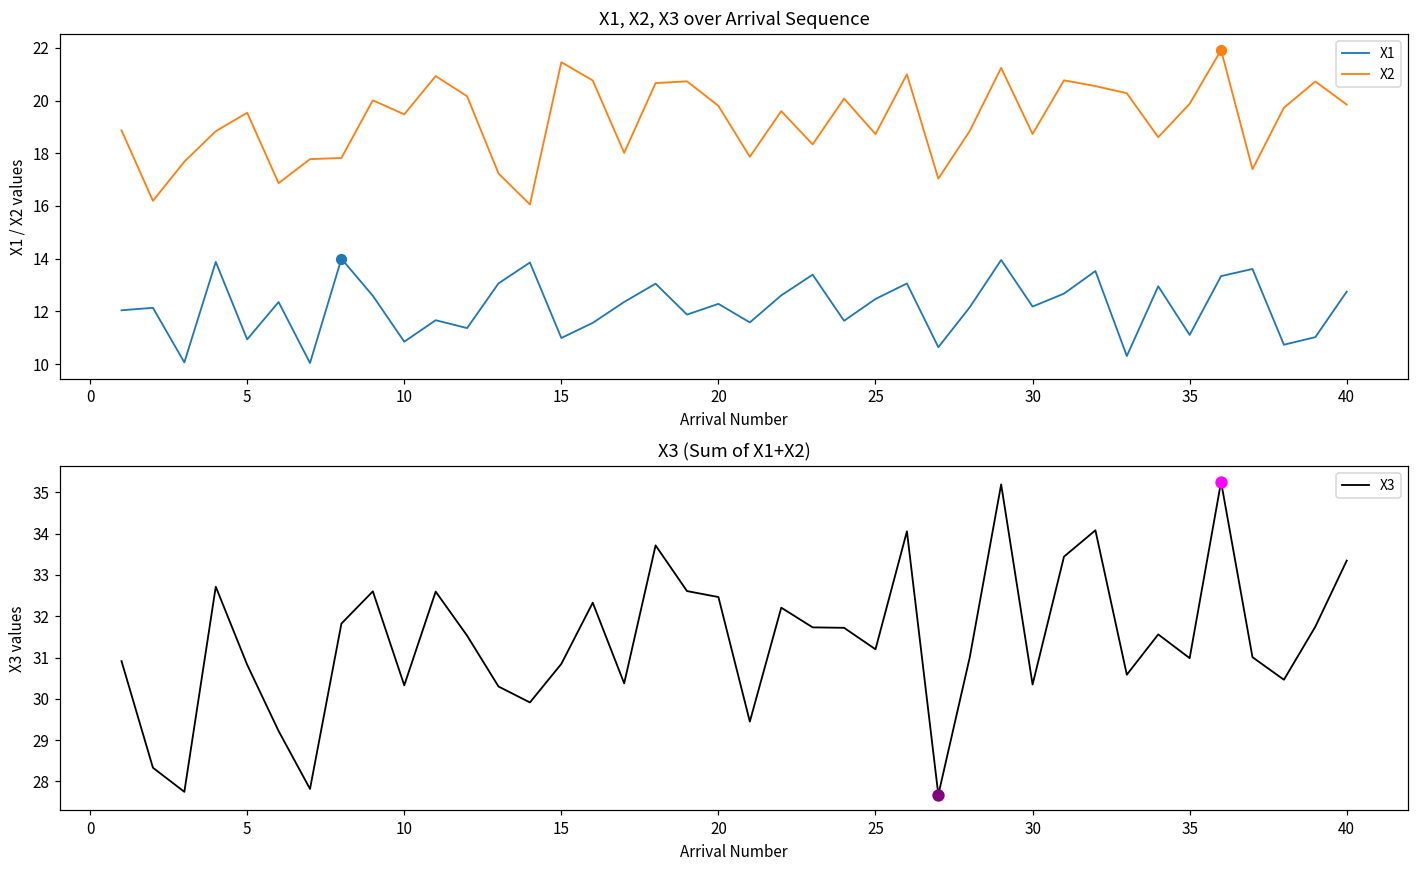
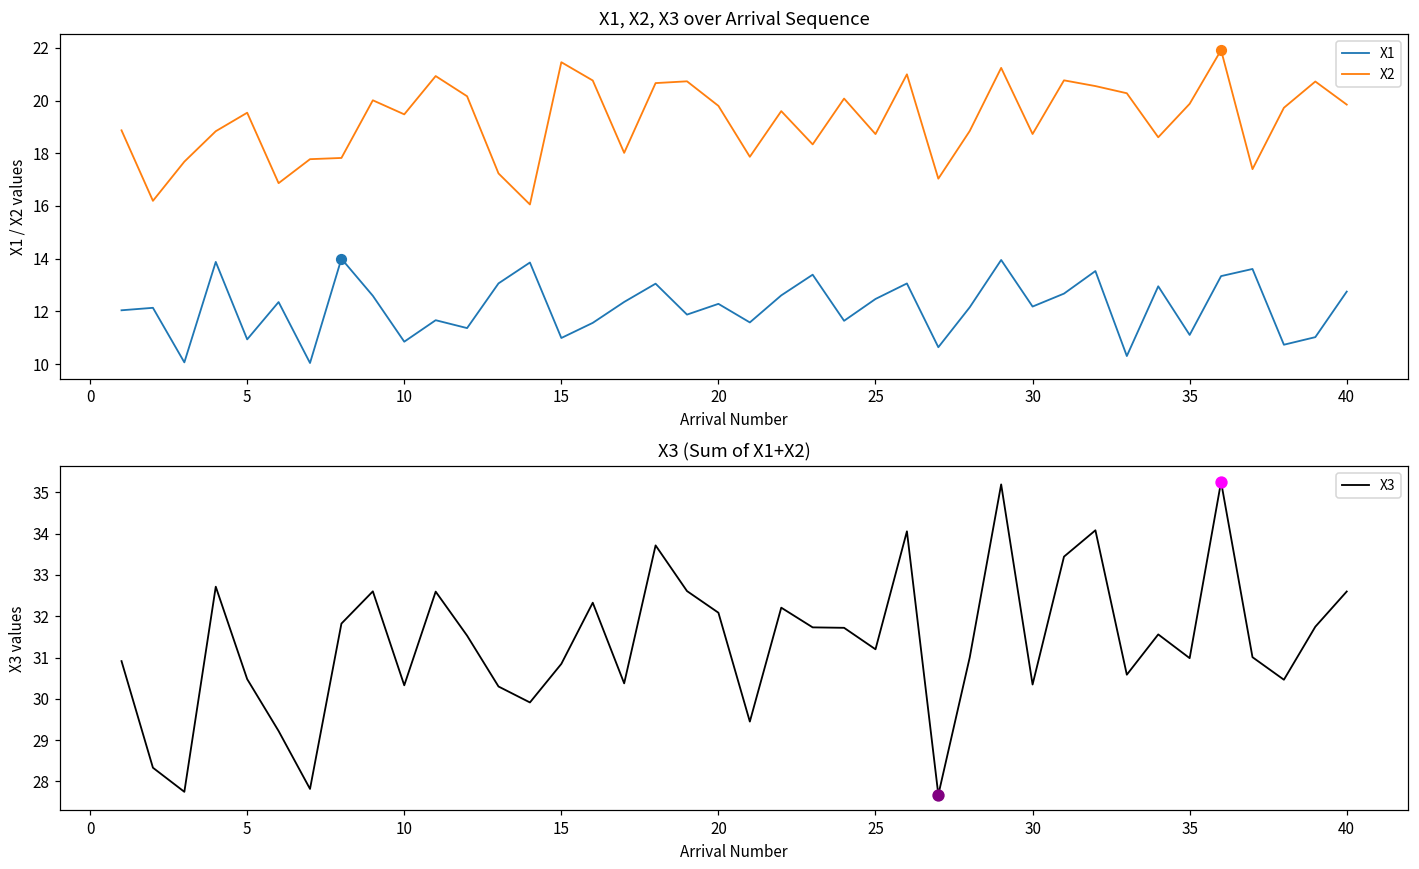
X3 (Sum of X1+X2), X3, 5: 30.8 -> 30.5
X3 (Sum of X1+X2), X3, 20: 32.5 -> 32.1
X3 (Sum of X1+X2), X3, 40: 33.3 -> 32.6
